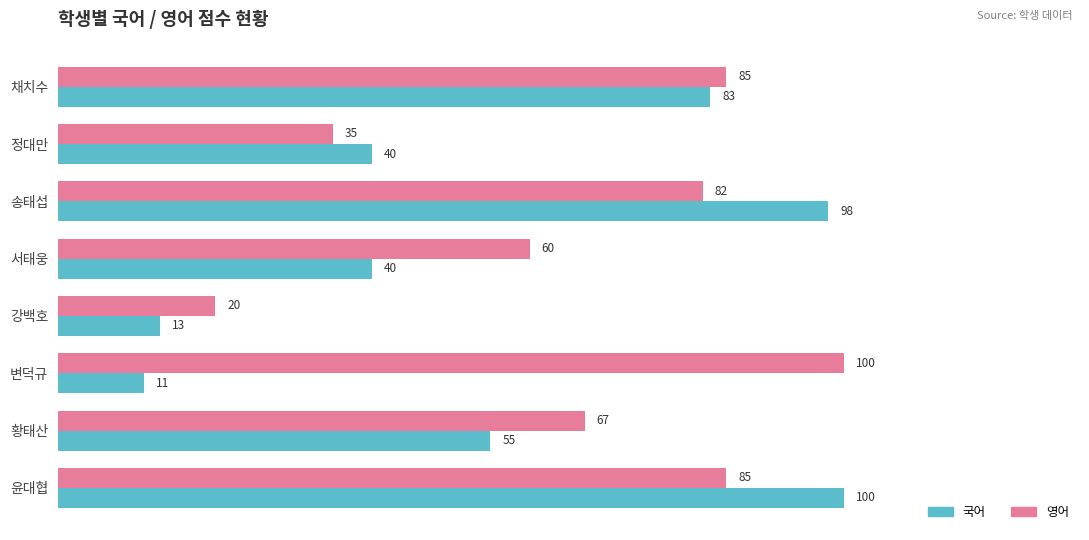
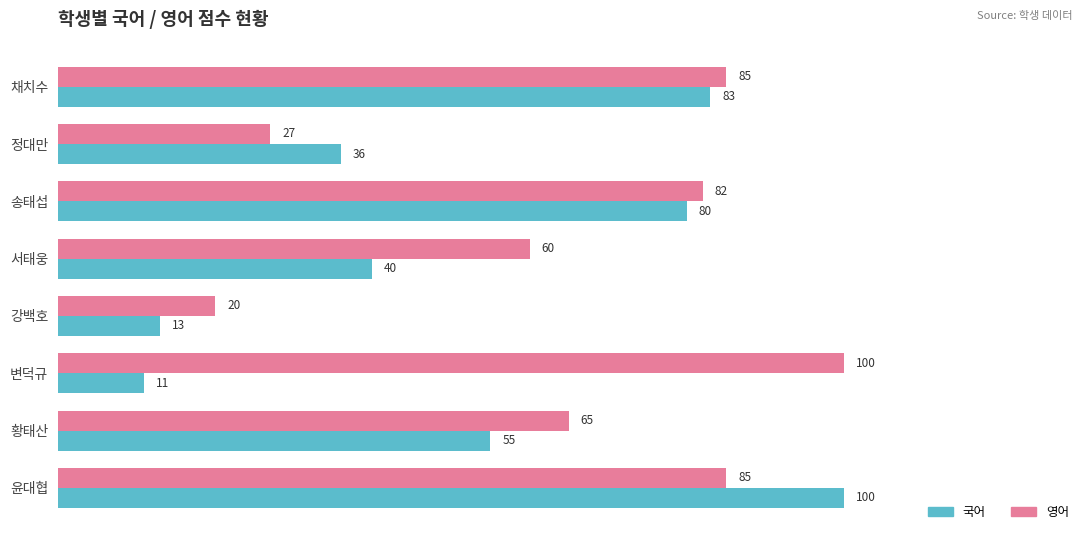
영어, 정대만: 35 -> 27
국어, 정대만: 40 -> 36
국어, 송태섭: 98 -> 80
영어, 황태산: 67 -> 65
